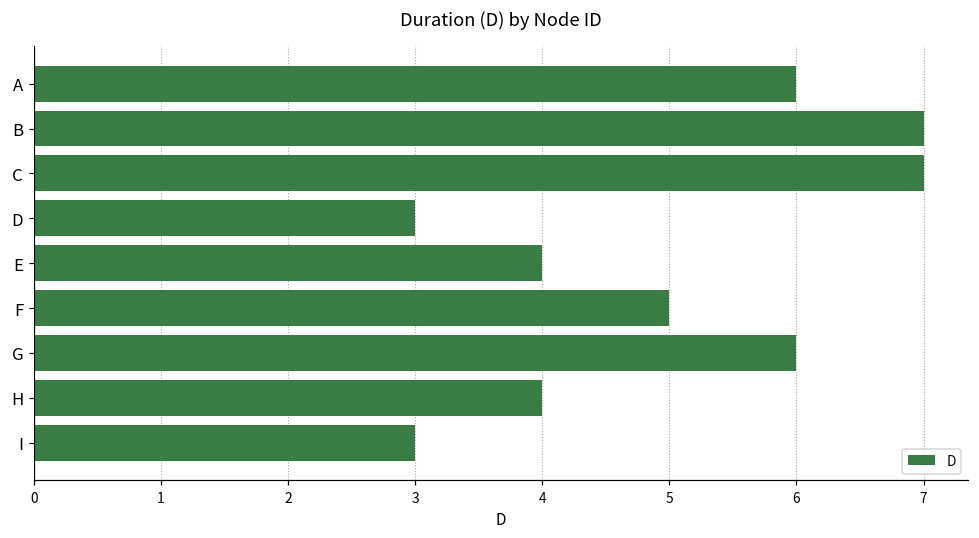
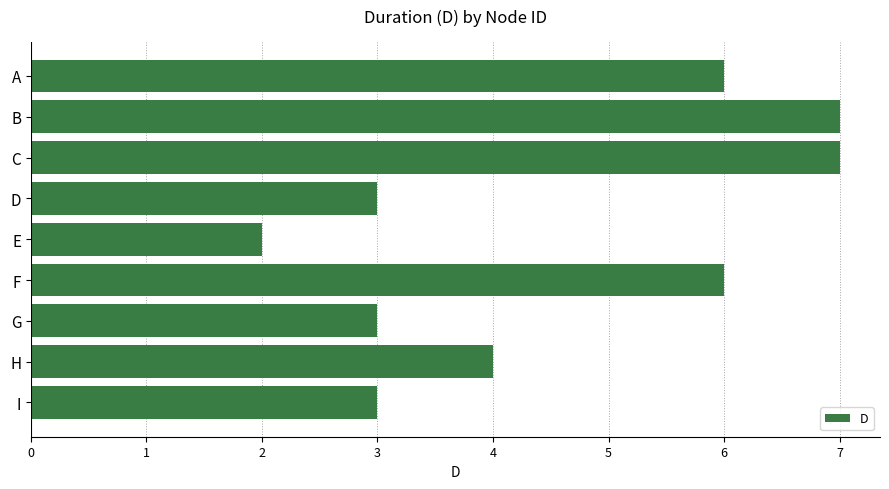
E: 4 -> 2
F: 5 -> 6
G: 6 -> 3
